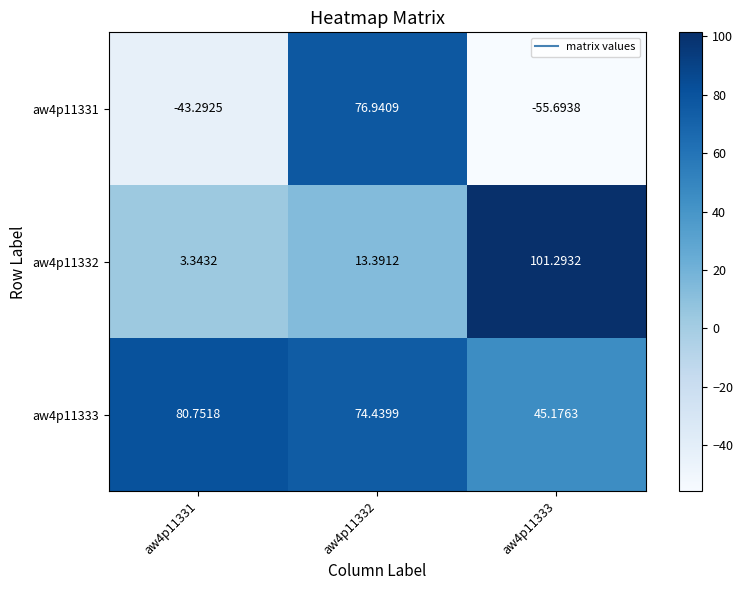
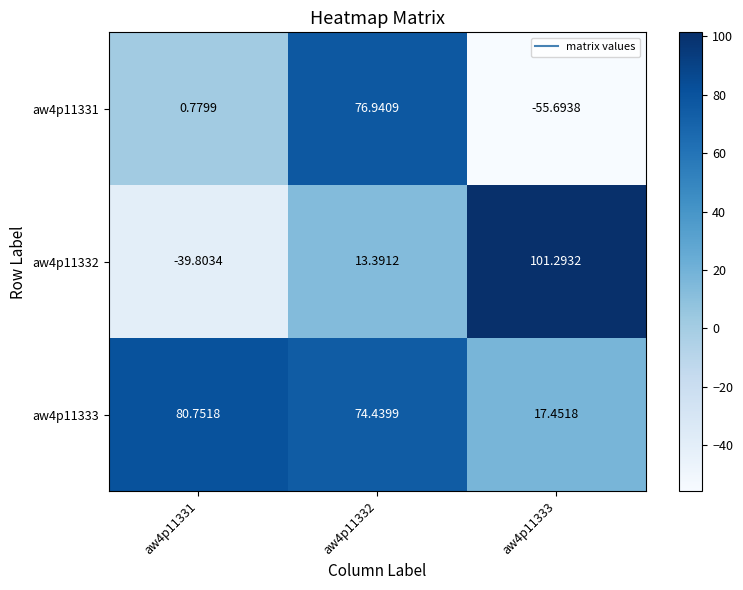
aw4p11331, aw4p11331: -43.2925 -> 0.7799
aw4p11332, aw4p11331: 3.3432 -> -39.8034
aw4p11333, aw4p11333: 45.1763 -> 17.4518
